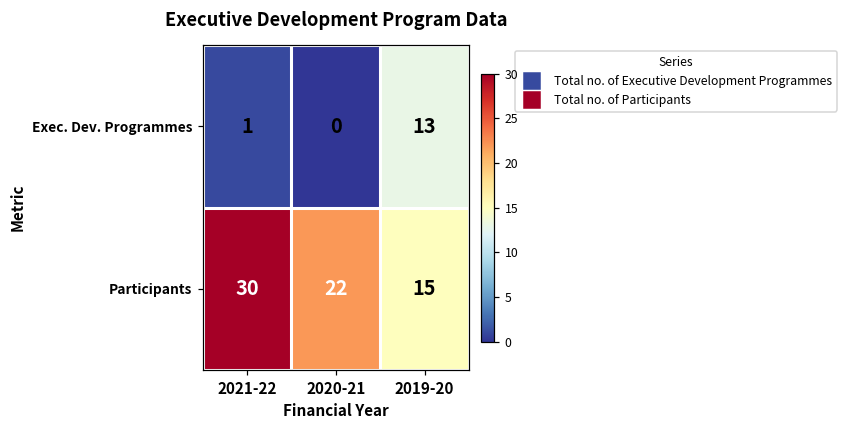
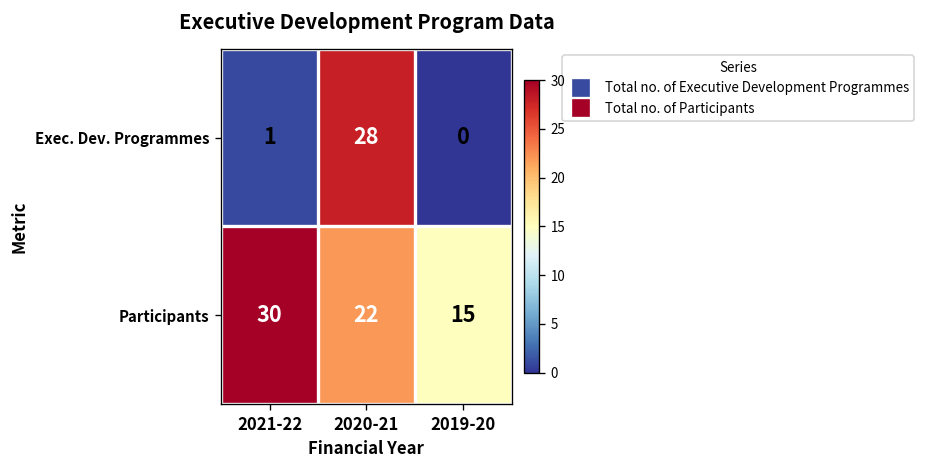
Exec. Dev. Programmes, 2020-21: 0 -> 28
Exec. Dev. Programmes, 2019-20: 13 -> 0
